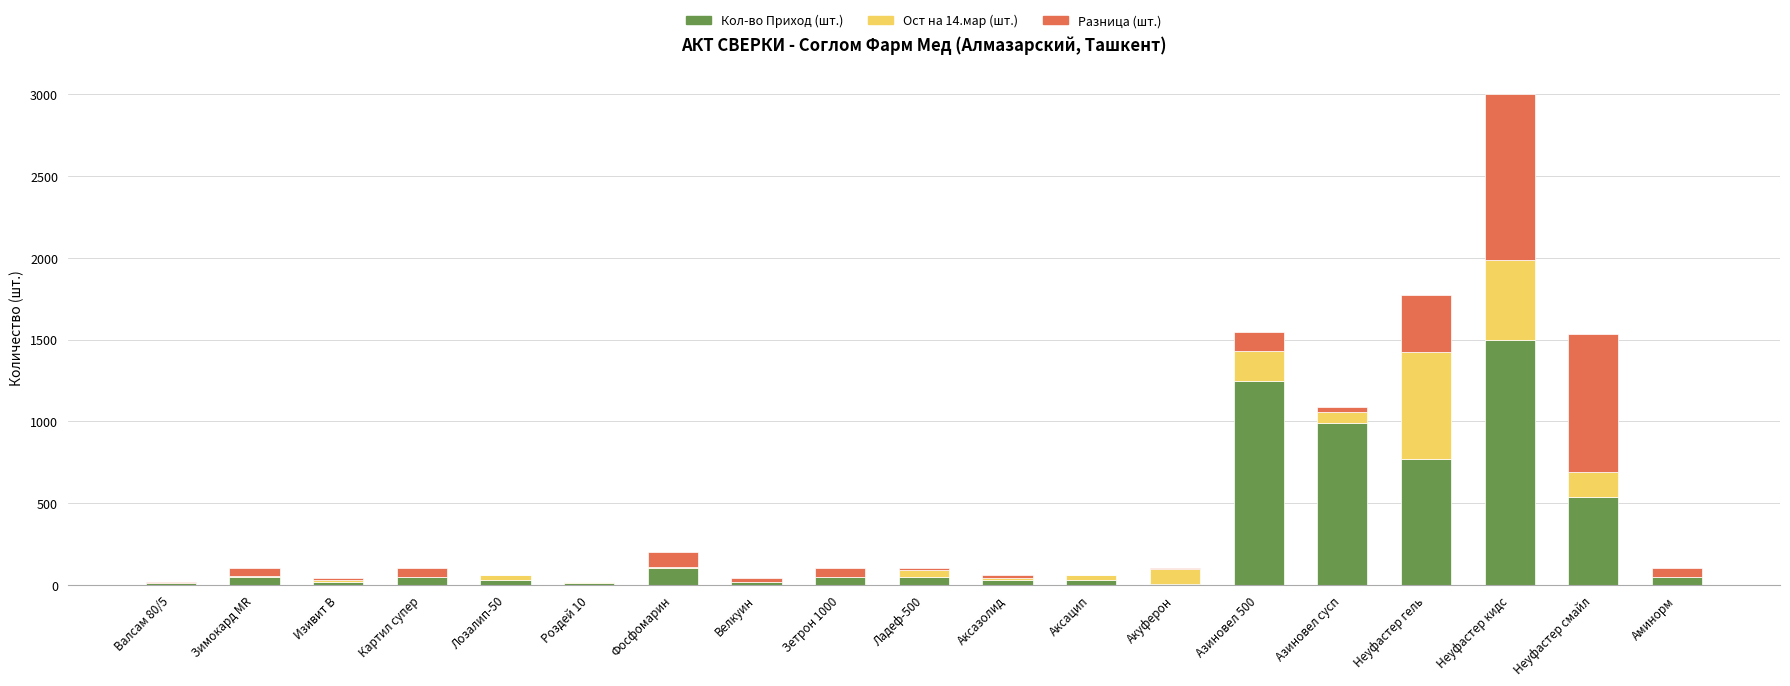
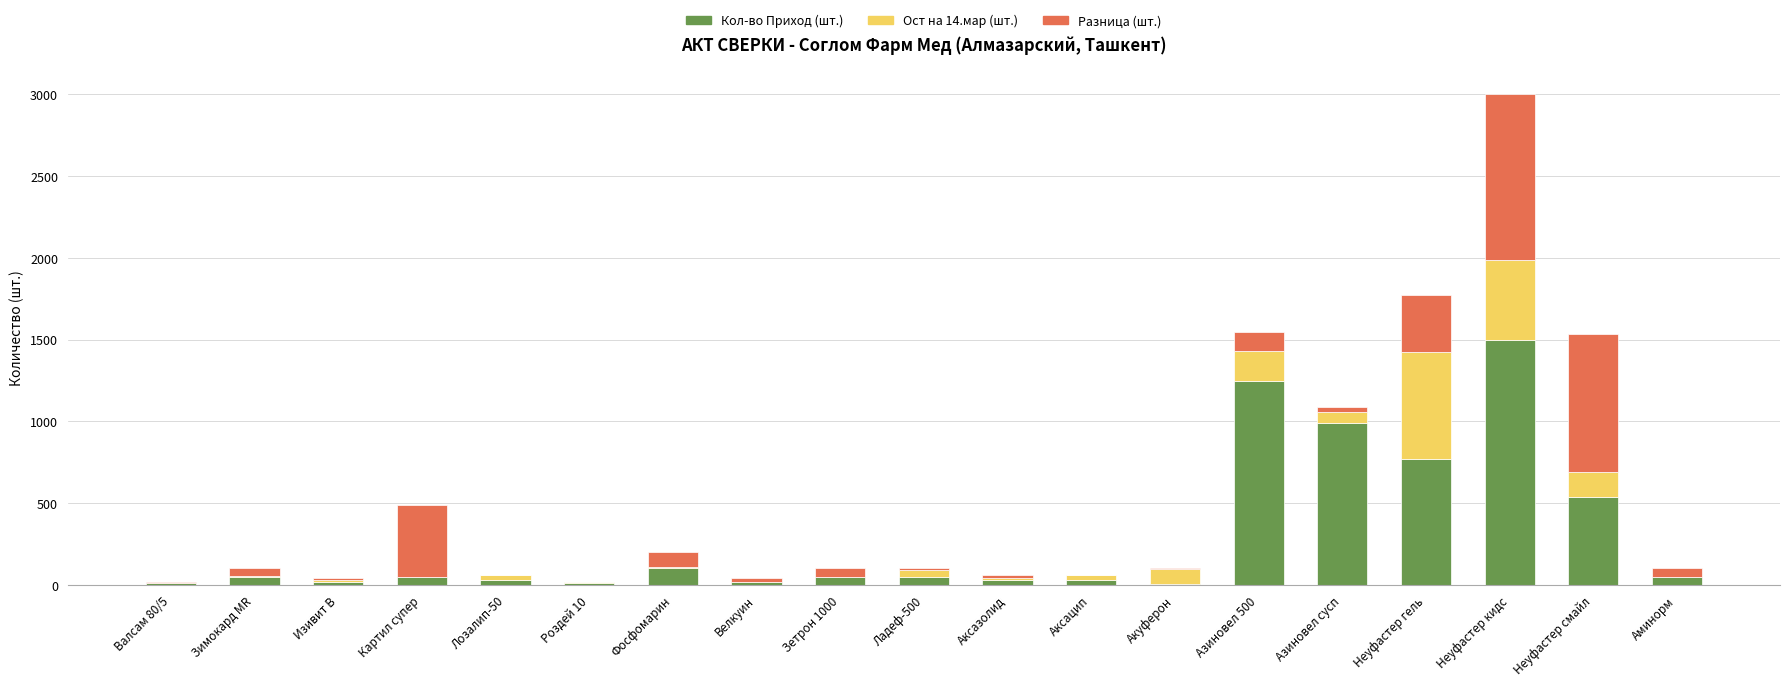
Разница (шт.), Картил супер: 50 -> 440
